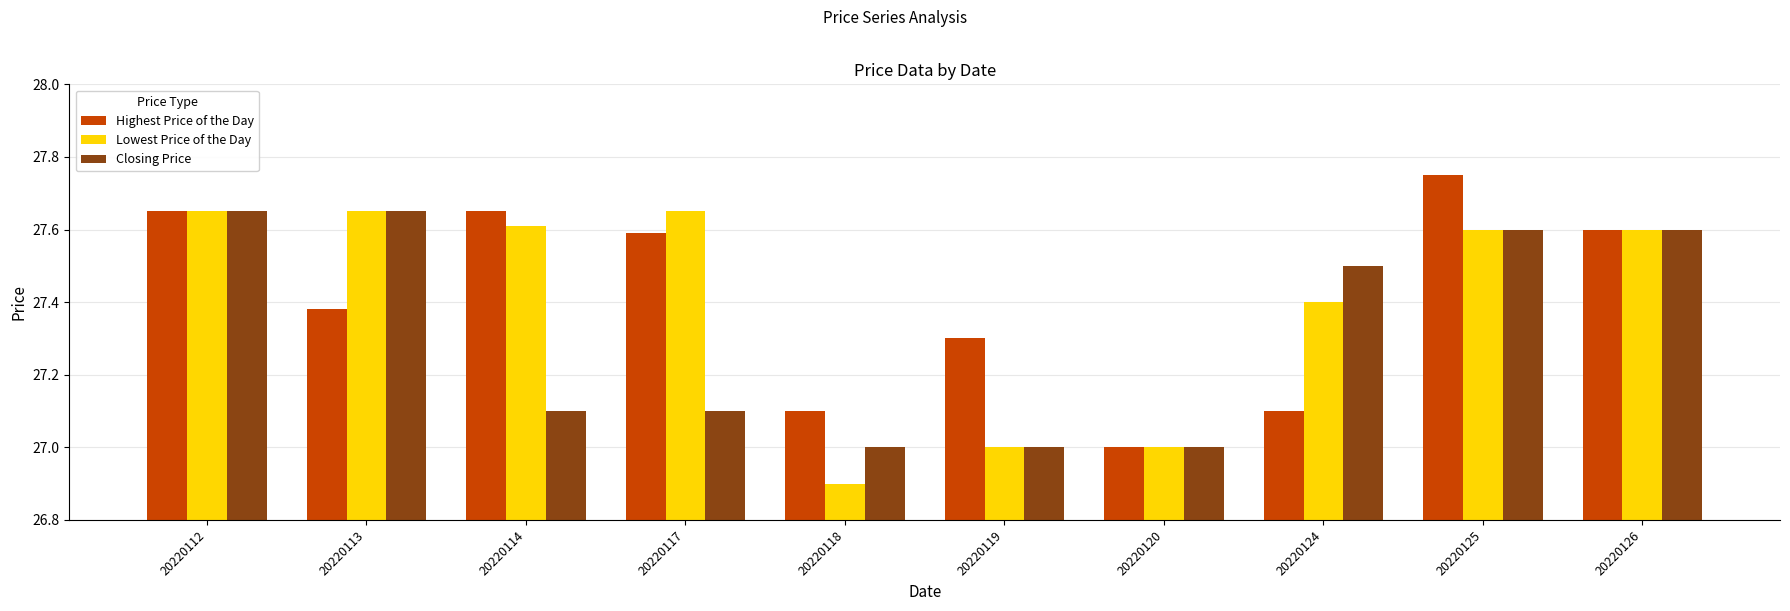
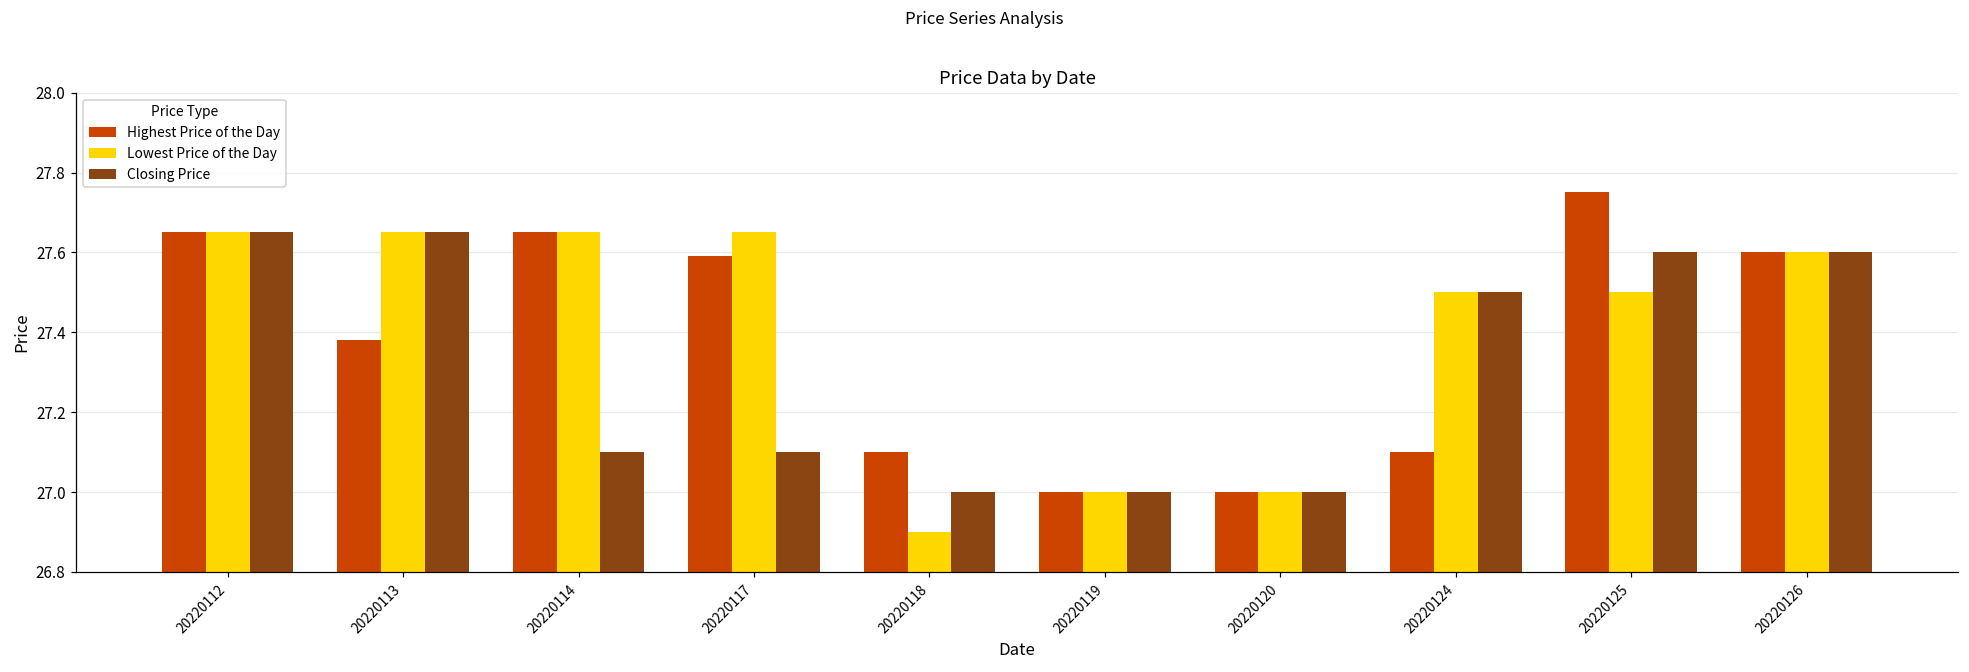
Lowest Price of the Day, 20220114: 27.61 -> 27.65
Highest Price of the Day, 20220119: 27.3 -> 27.0
Lowest Price of the Day, 20220124: 27.4 -> 27.5
Lowest Price of the Day, 20220125: 27.6 -> 27.5
